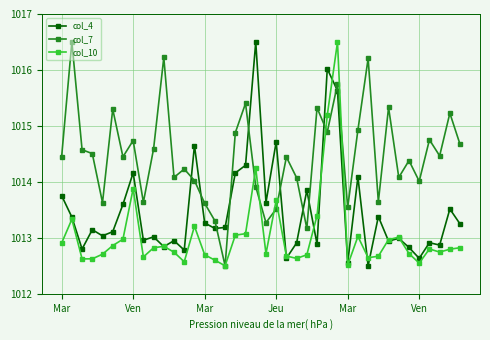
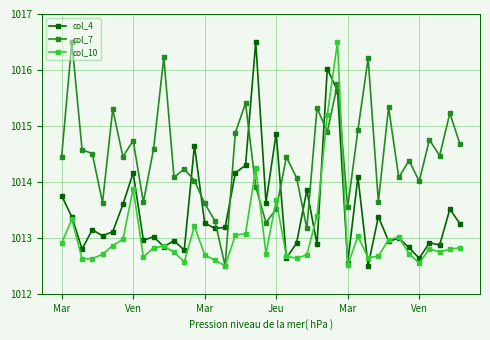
col_4, Jeu: 1014.7 -> 1014.9
